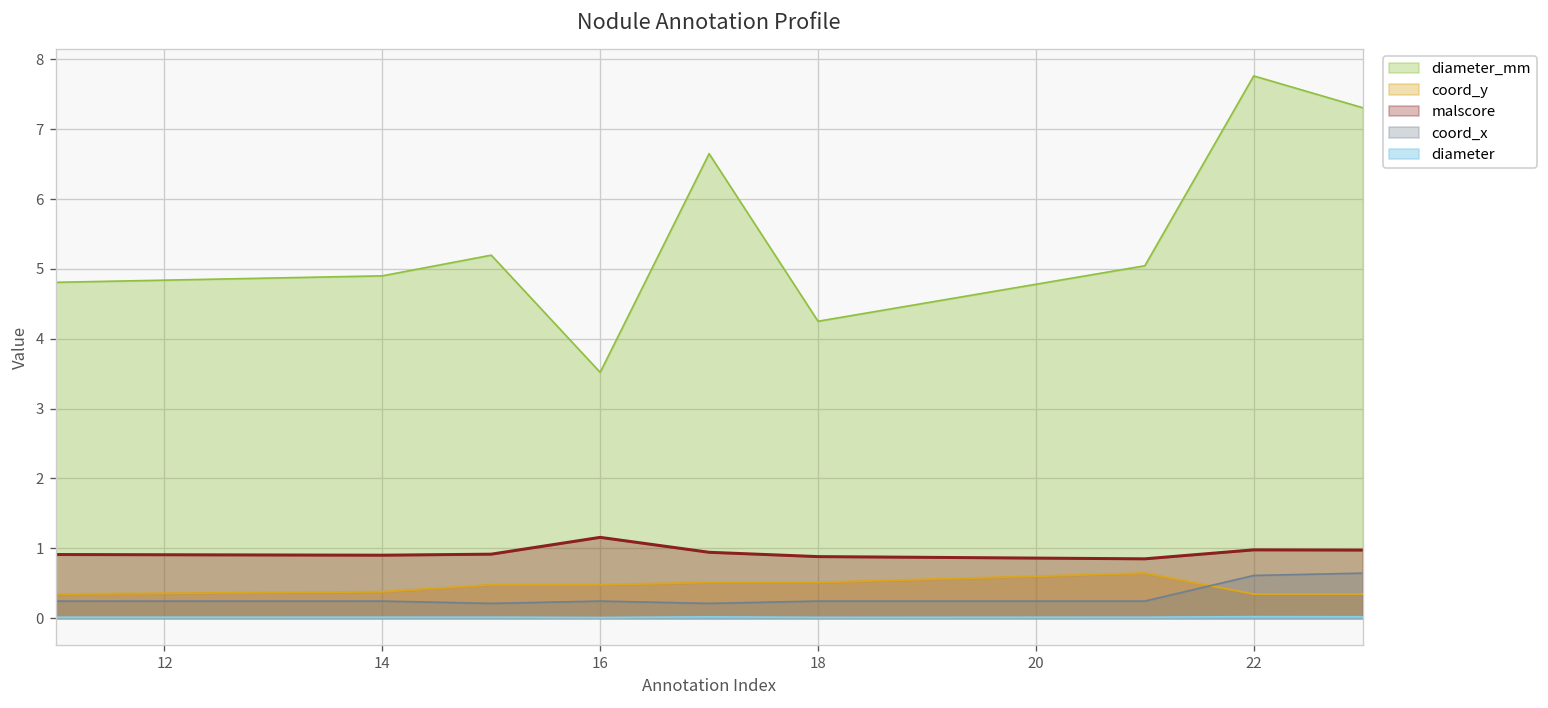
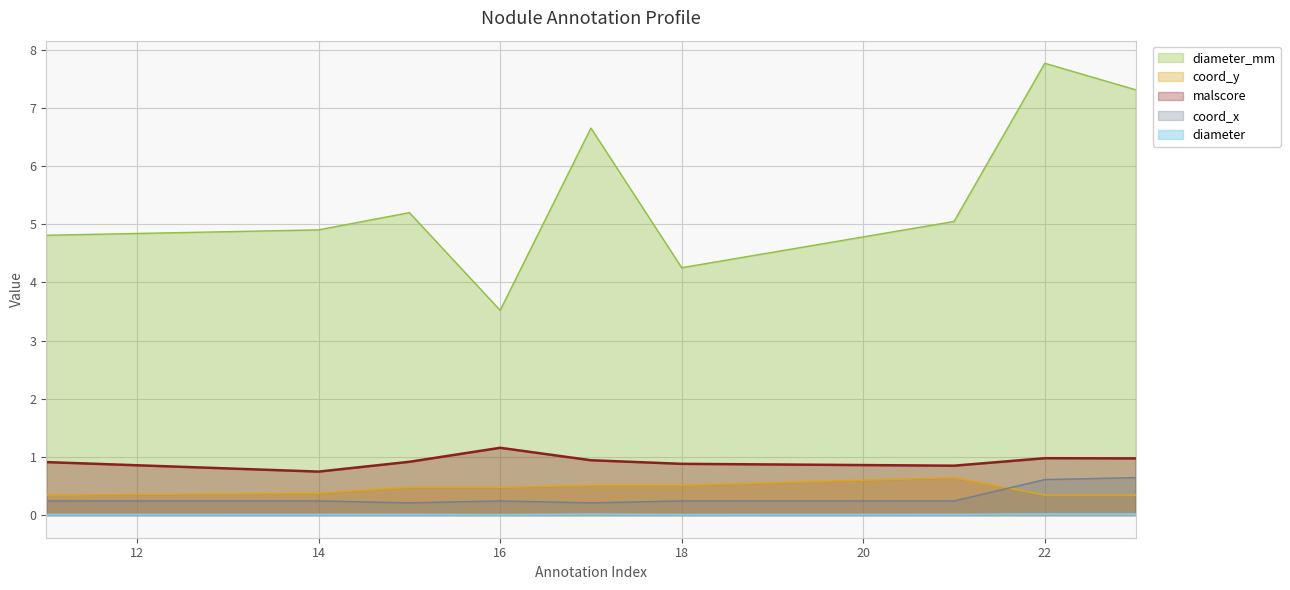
malscore, 14: 0.9 -> 0.7
